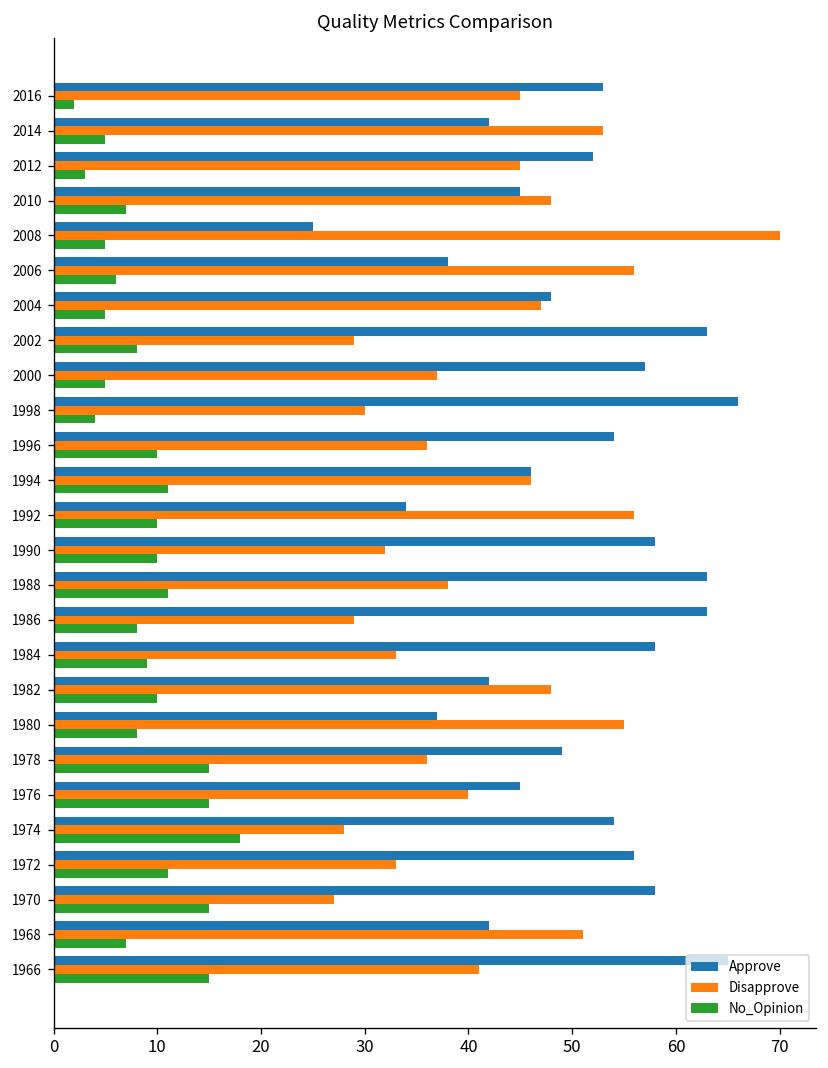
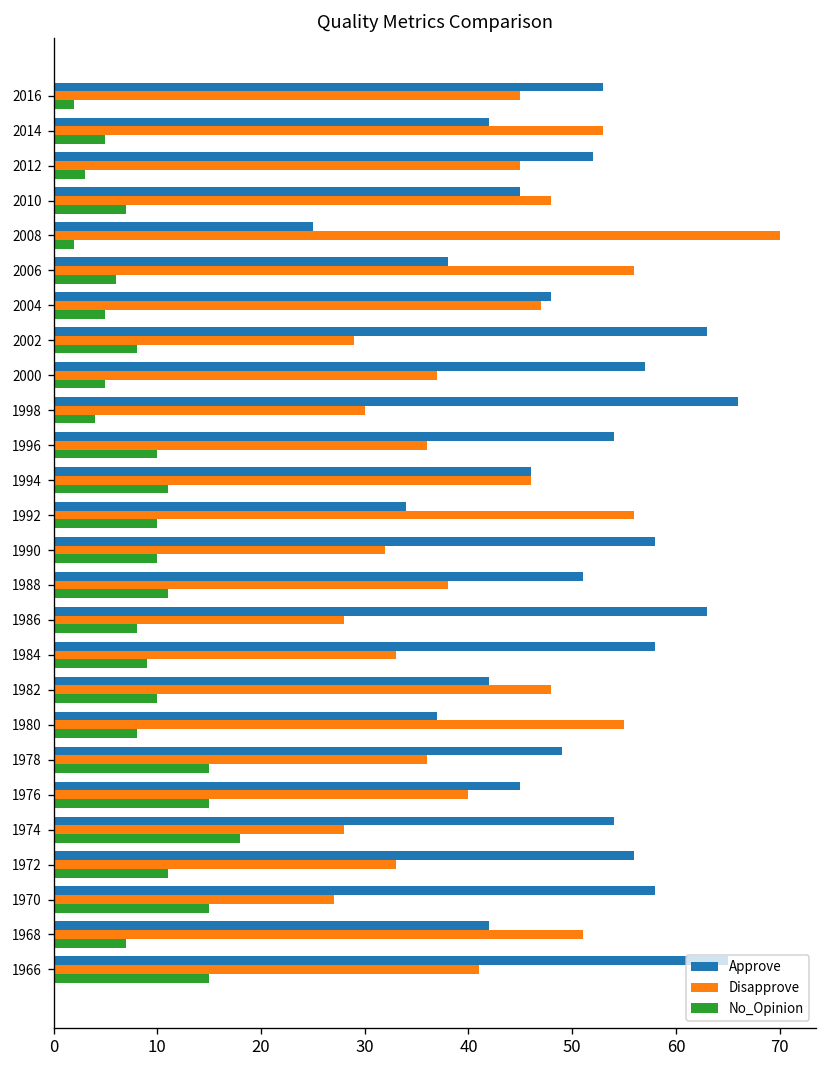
No_Opinion, 2008: 5 -> 2
Approve, 1988: 63 -> 51
Disapprove, 1986: 29 -> 28
